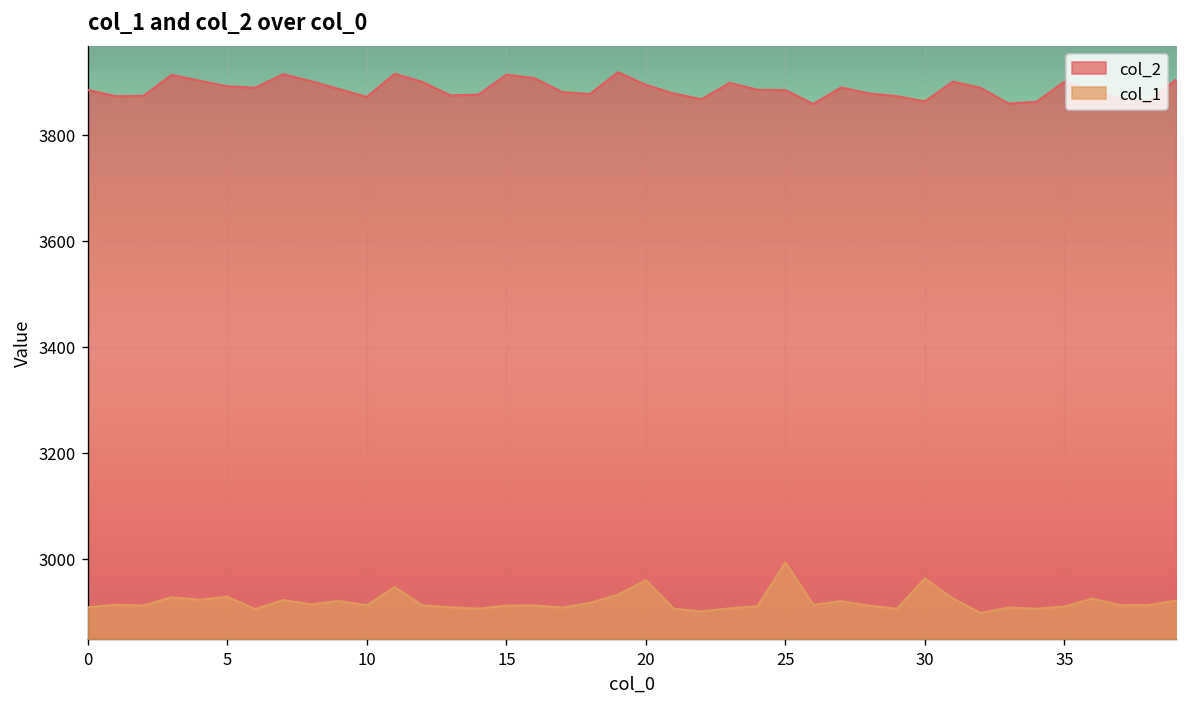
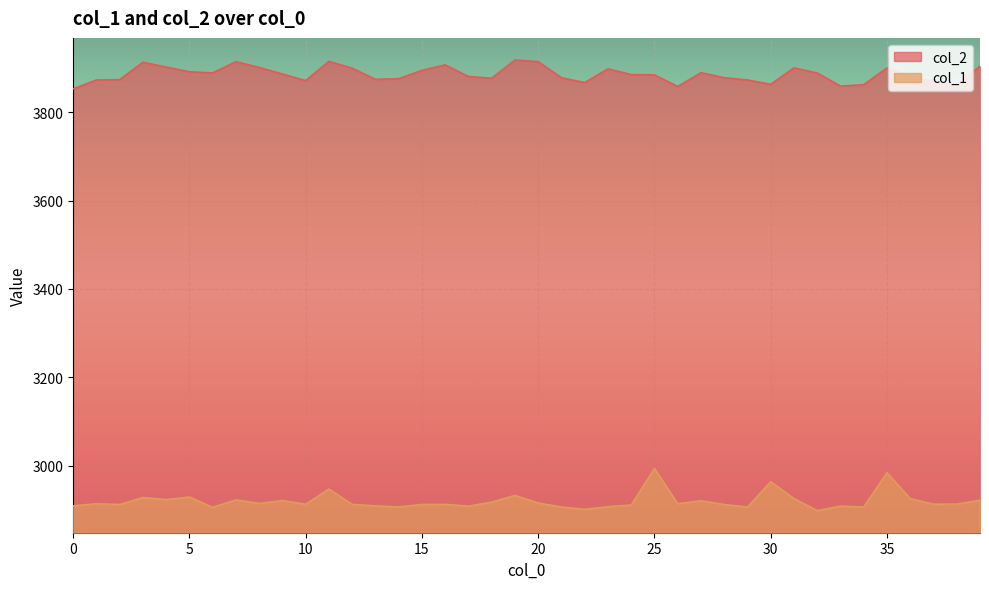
col_2, 0: 3880 -> 3850
col_2, 15: 3910 -> 3890
col_2, 20: 3890 -> 3910
col_1, 20: 2960 -> 2920
col_1, 35: 2910 -> 2980
